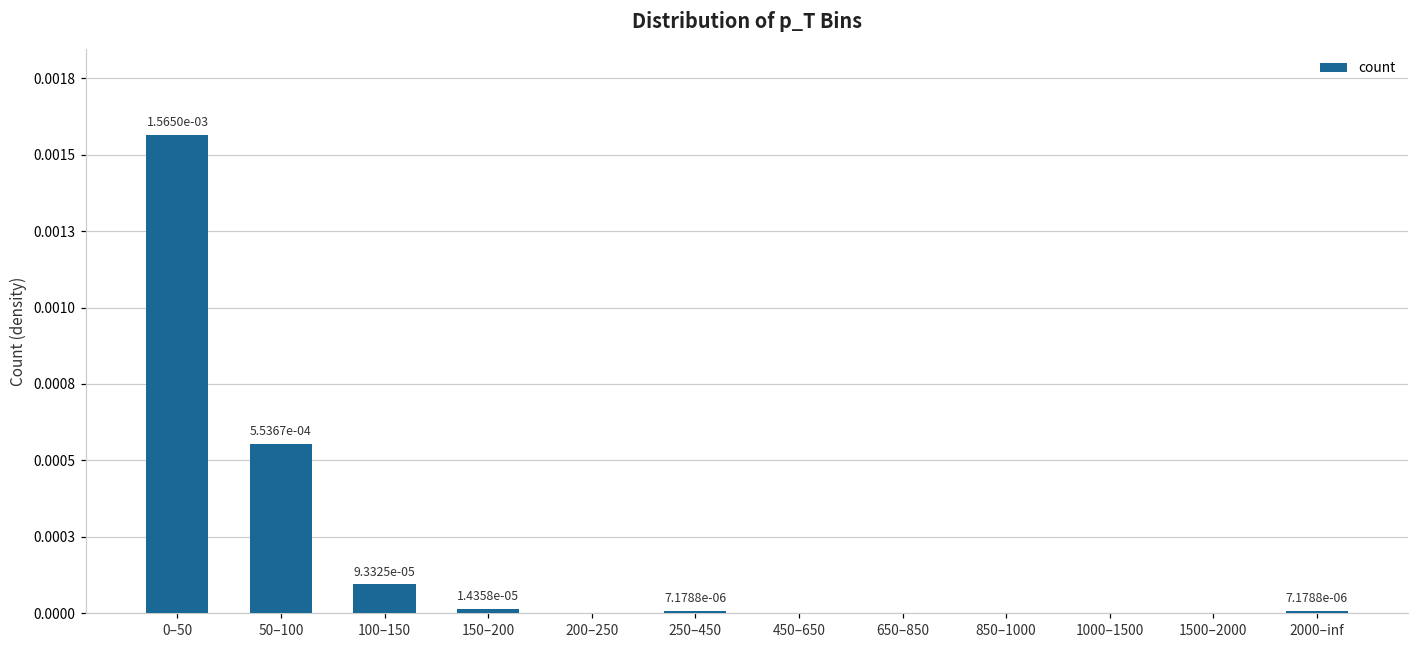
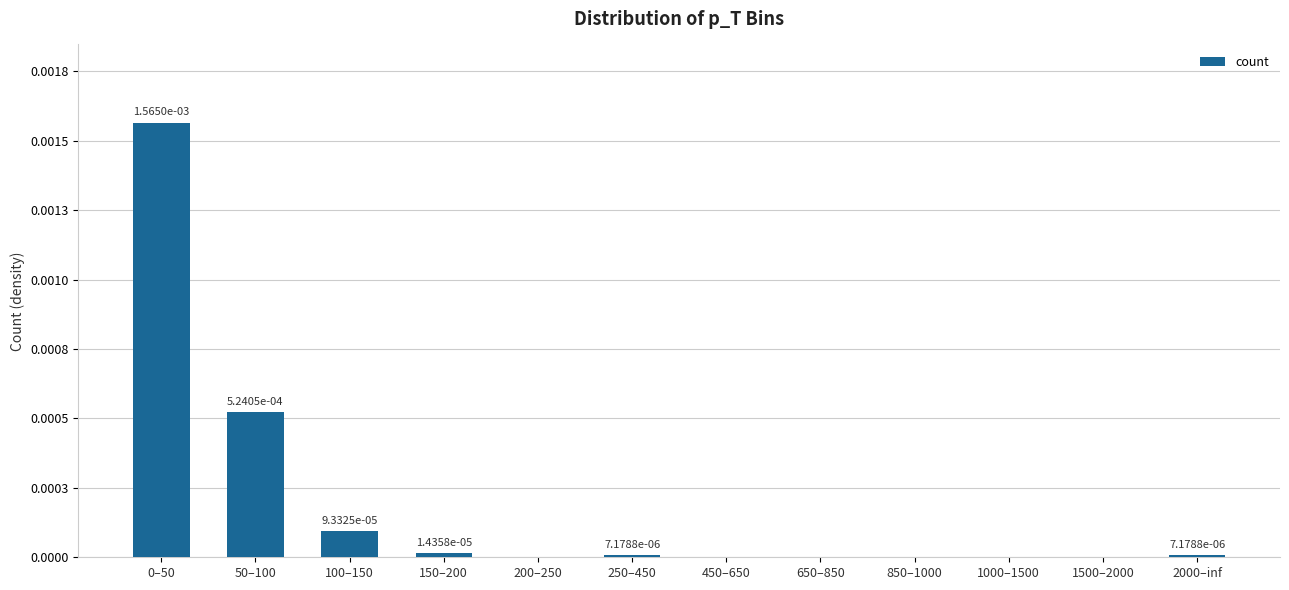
50–100: 5.5367e-04 -> 5.2405e-04
